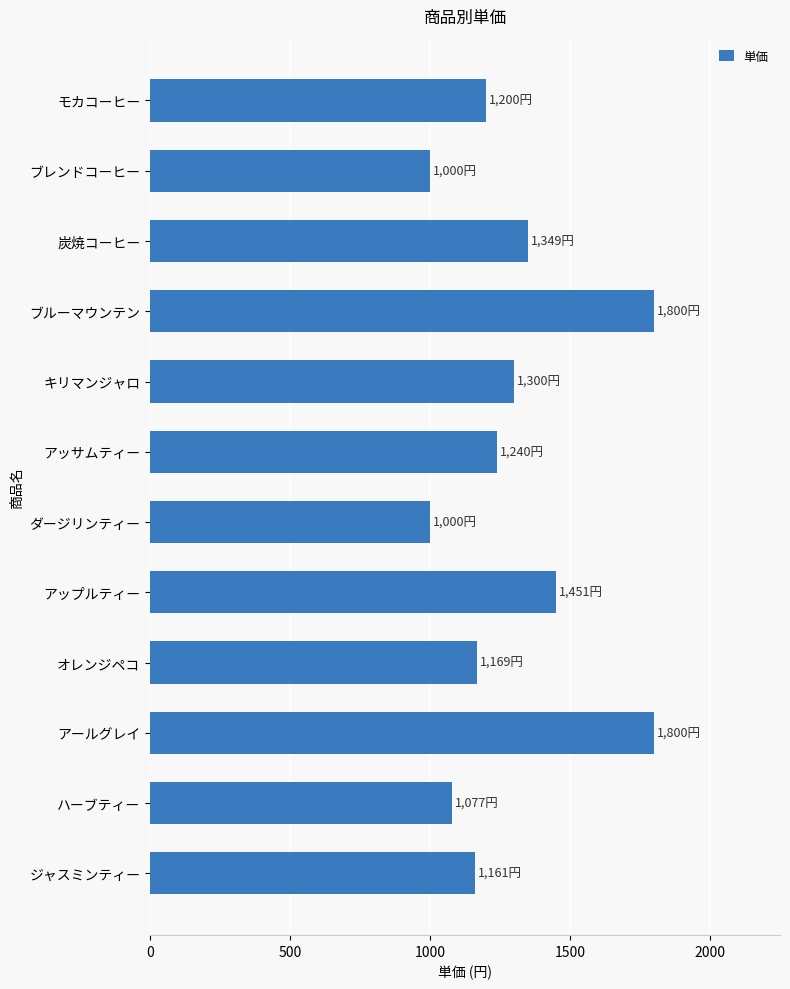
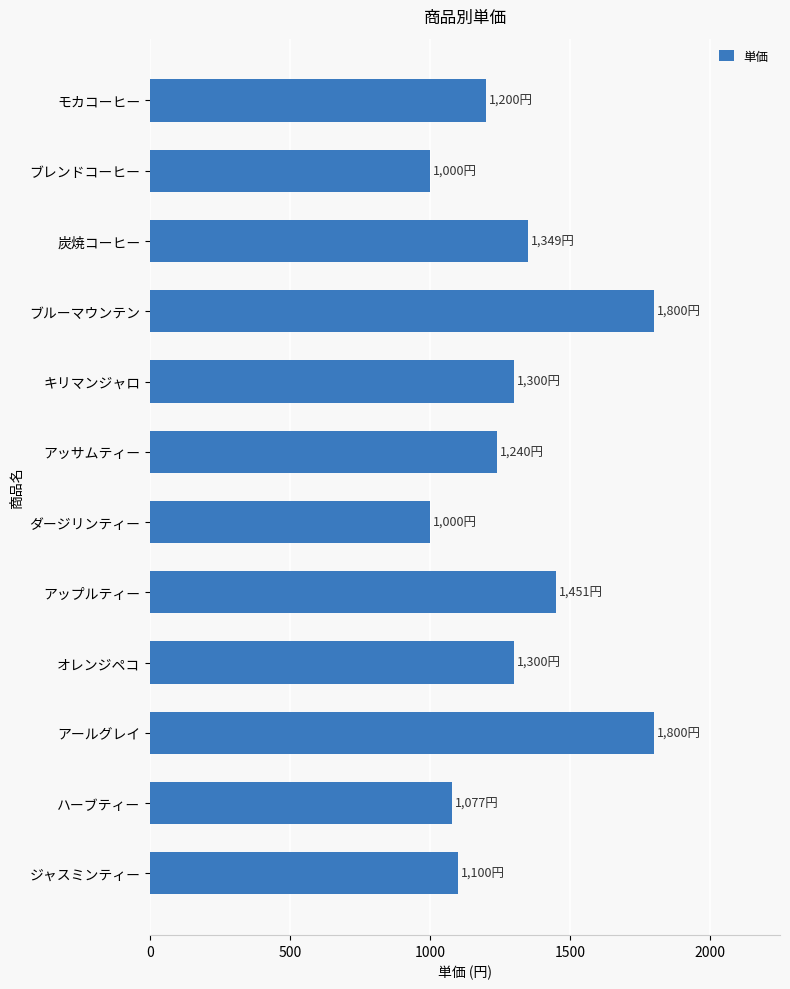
オレンジペコ: 1,169円 -> 1,300円
ジャスミンティー: 1,161円 -> 1,100円
